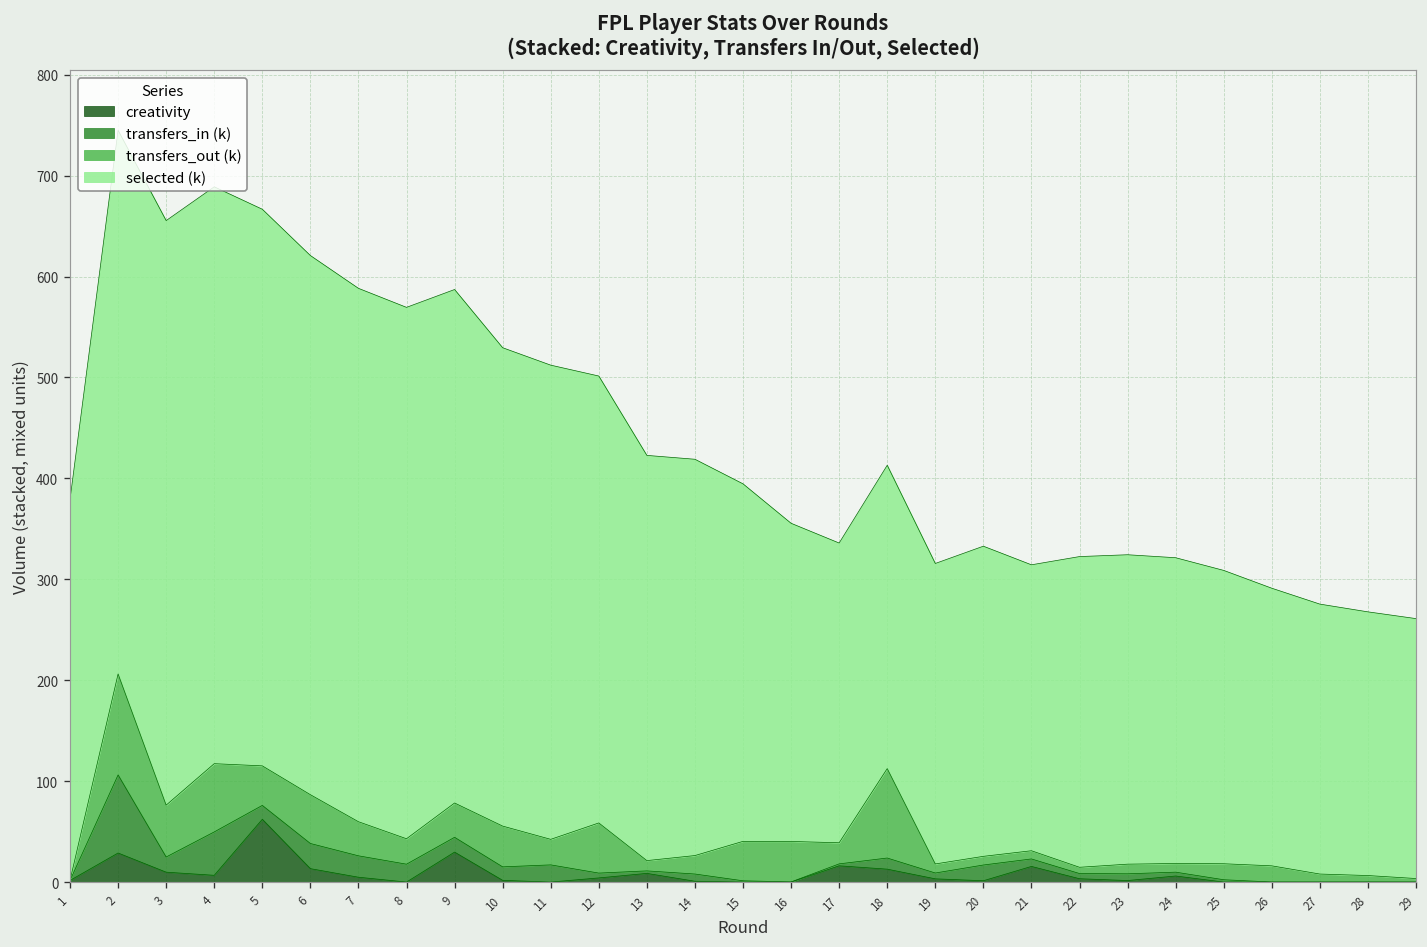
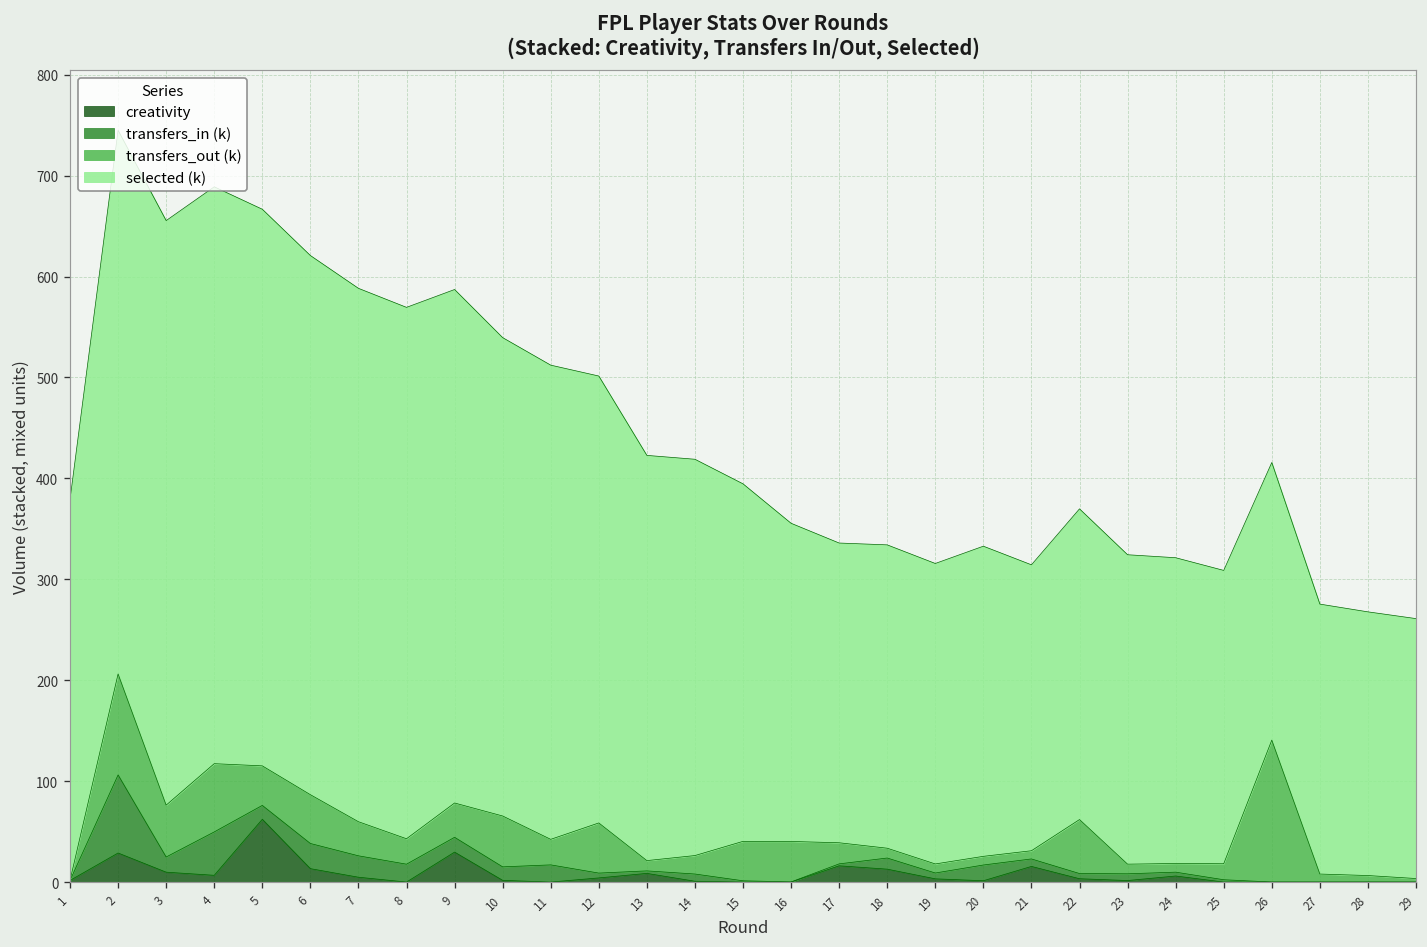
transfers_out (k), 10: 40 -> 50
transfers_out (k), 18: 90 -> 10
transfers_out (k), 22: 10 -> 50
transfers_out (k), 26: 20 -> 140
